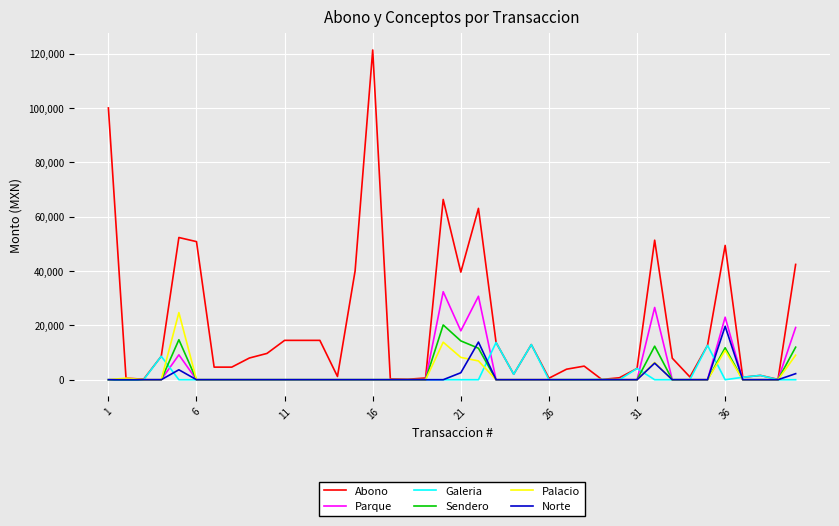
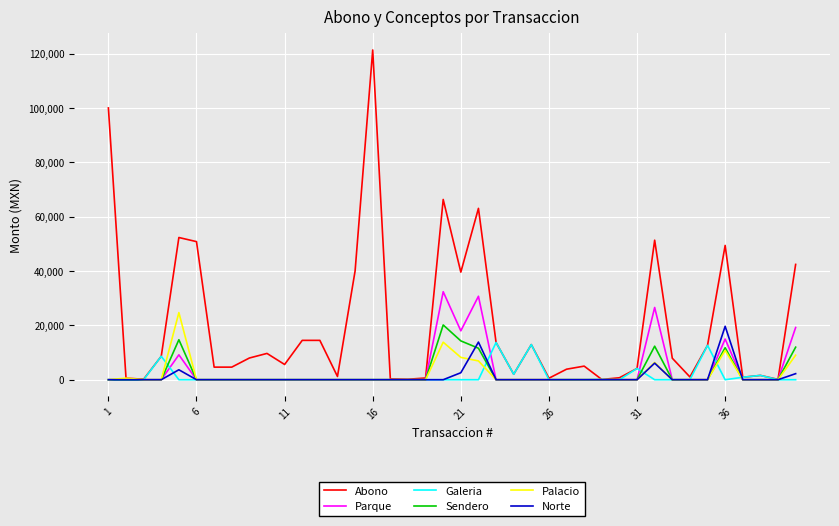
Abono, 11: 14,000 -> 6,000
Parque, 36: 23,000 -> 15,000
